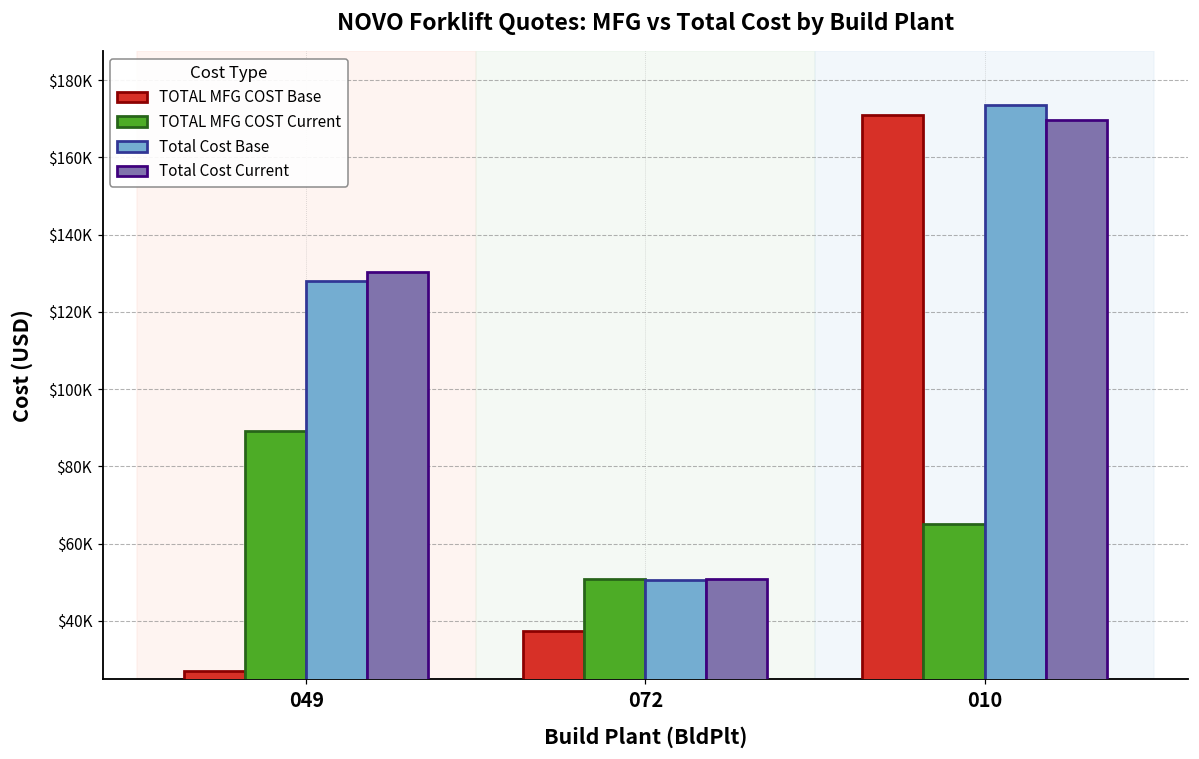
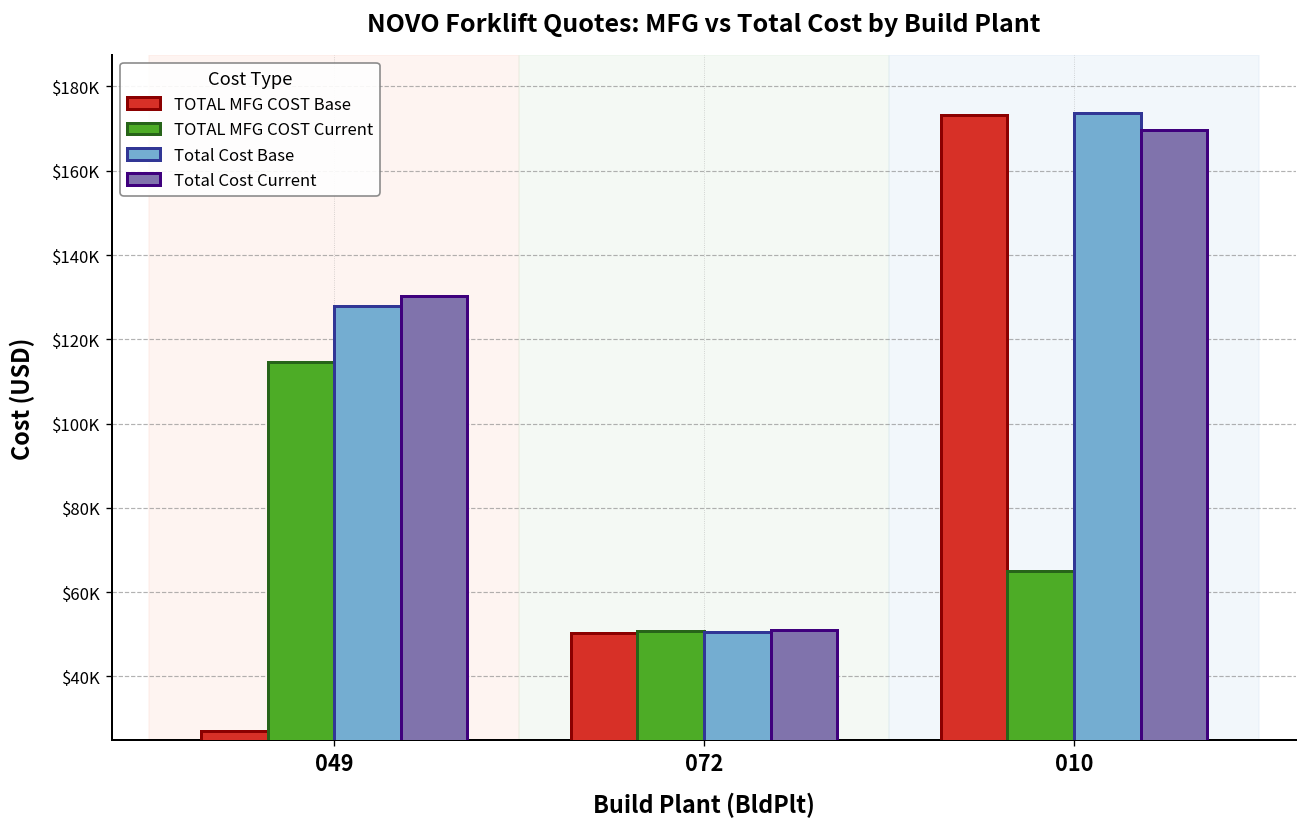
TOTAL MFG COST Current, 049: $89000 -> $115000
TOTAL MFG COST Base, 072: $37000 -> $50000
TOTAL MFG COST Base, 010: $171000 -> $173000
